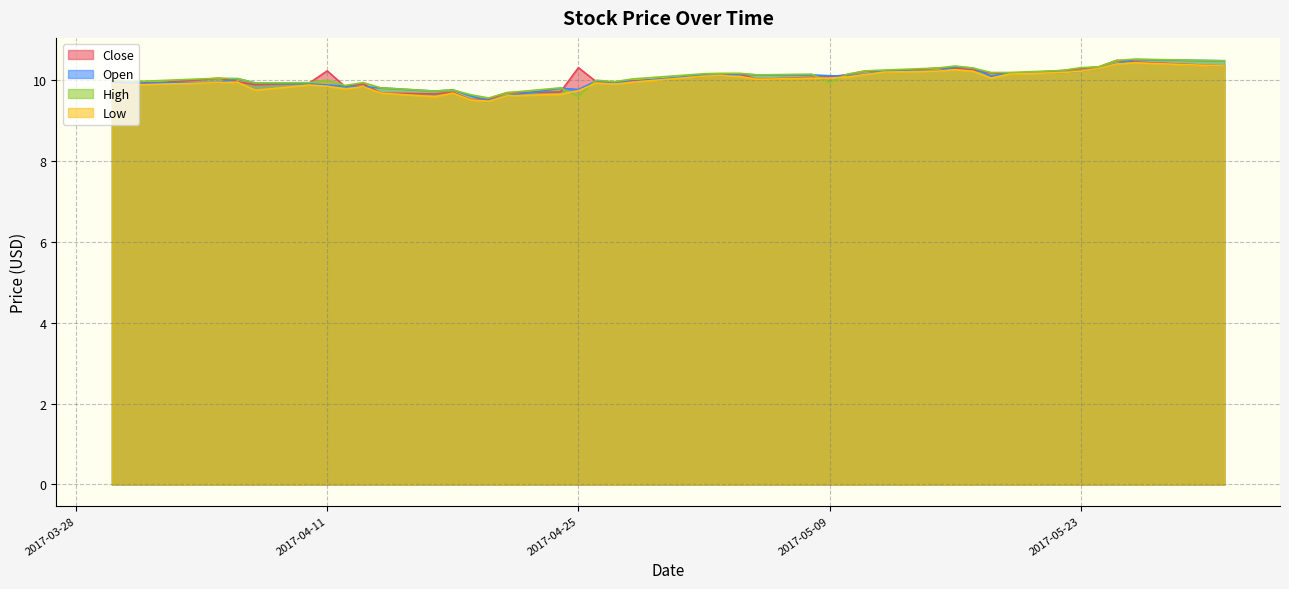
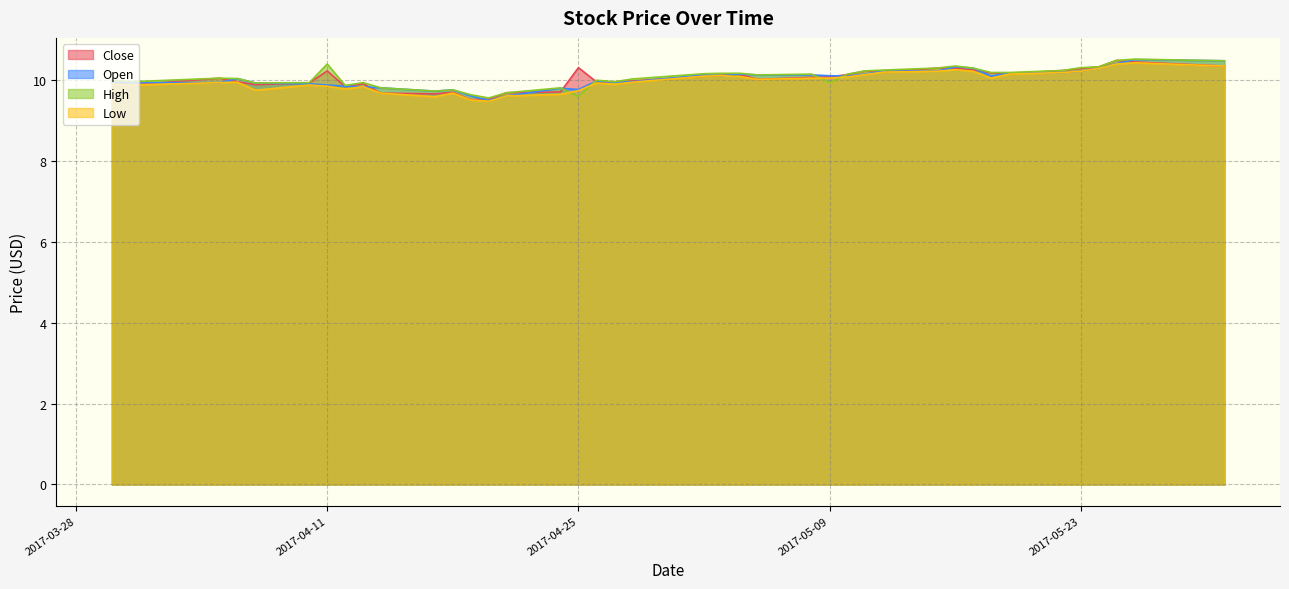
High, 2017-04-11: 10.0 -> 10.4
